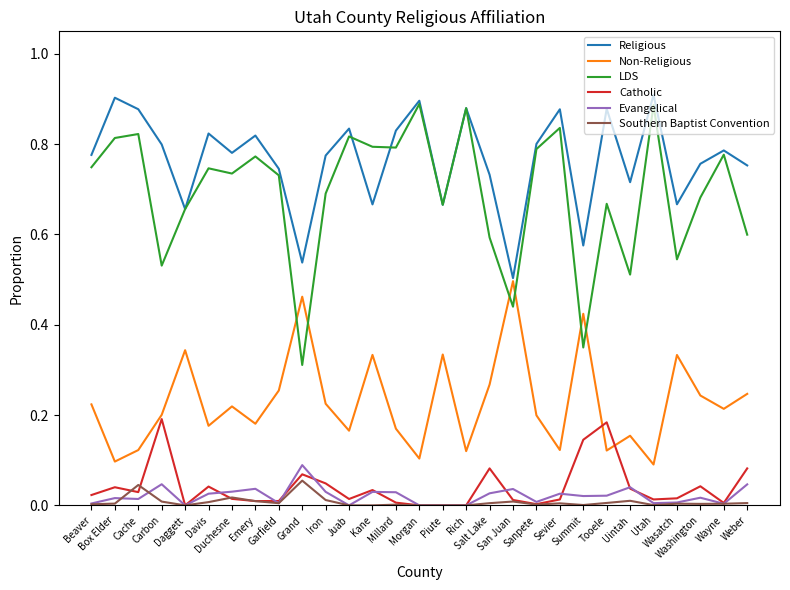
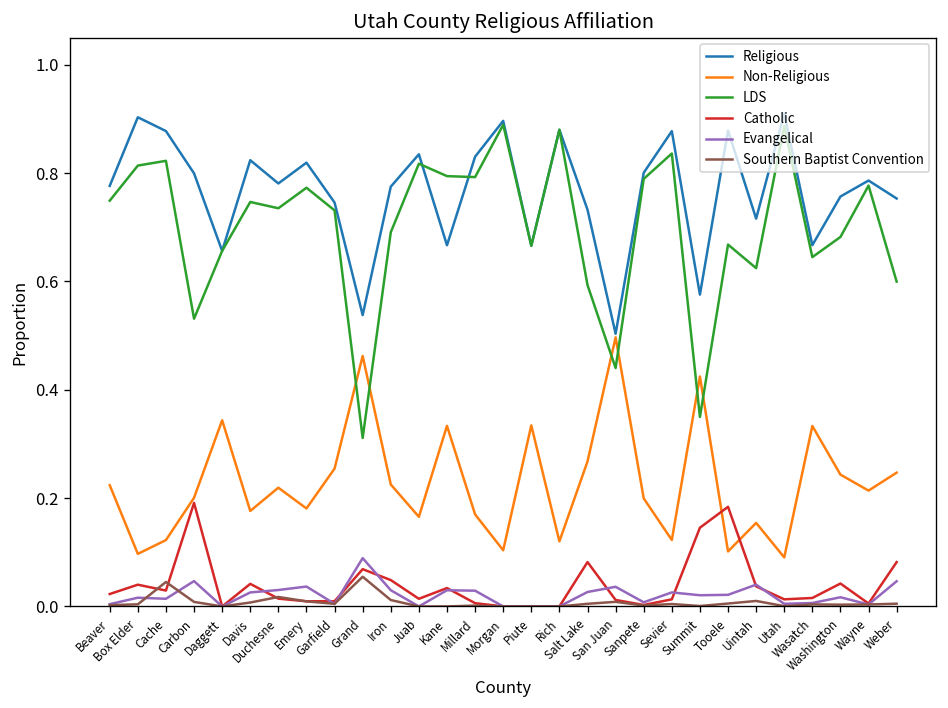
Non-Religious, Tooele: 0.12 -> 0.10
LDS, Uintah: 0.51 -> 0.62
LDS, Wasatch: 0.54 -> 0.64
